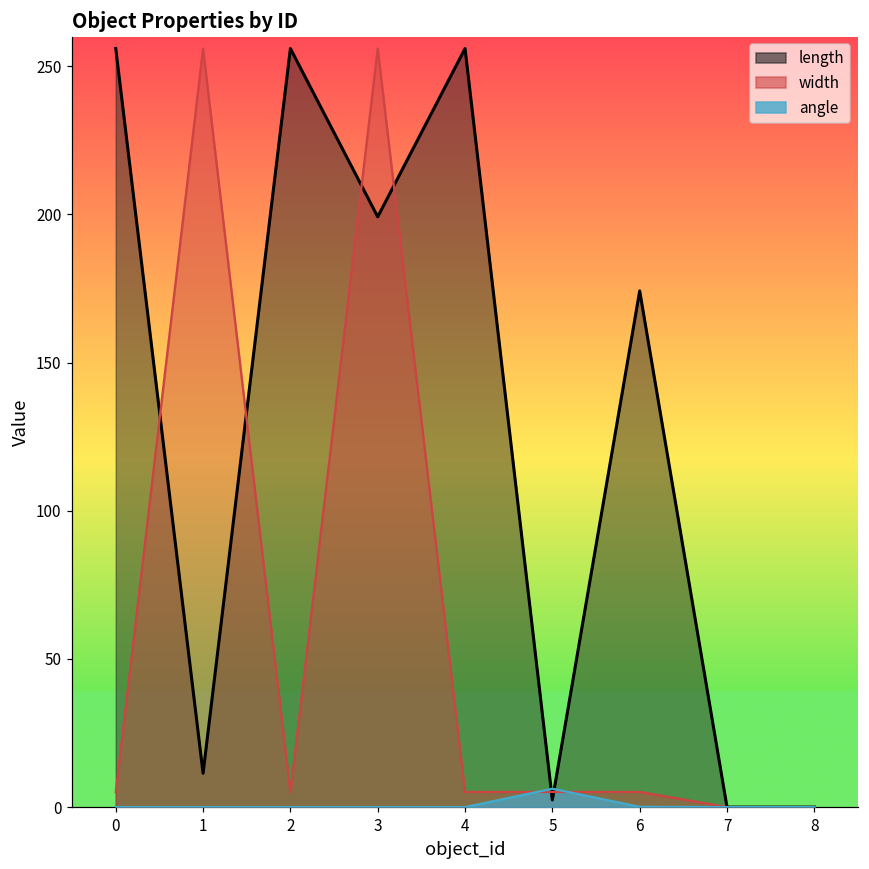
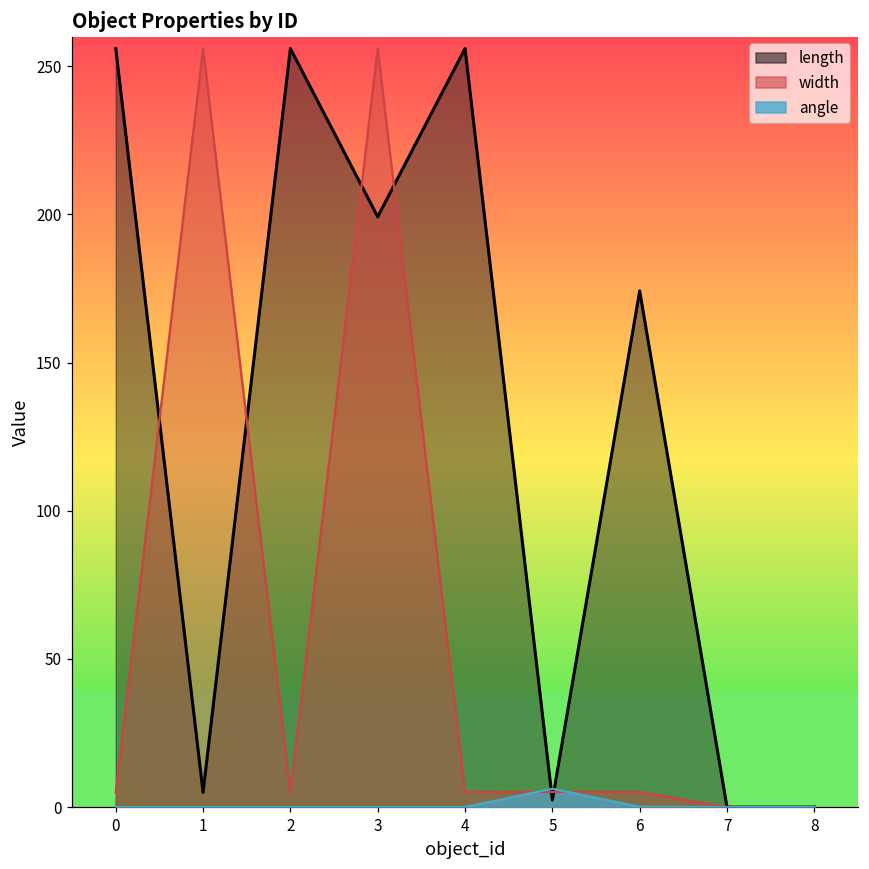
length, 1: 11 -> 5
